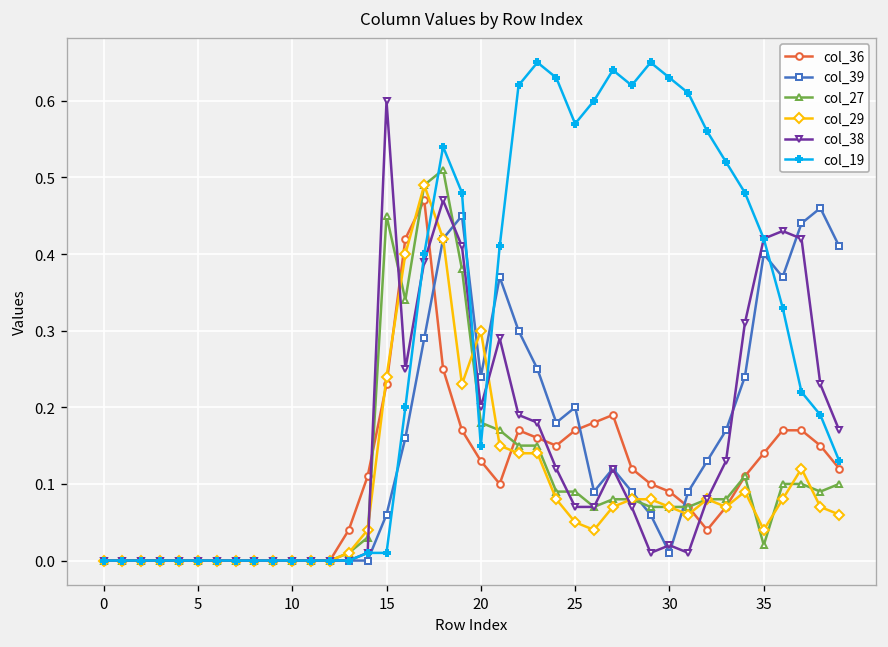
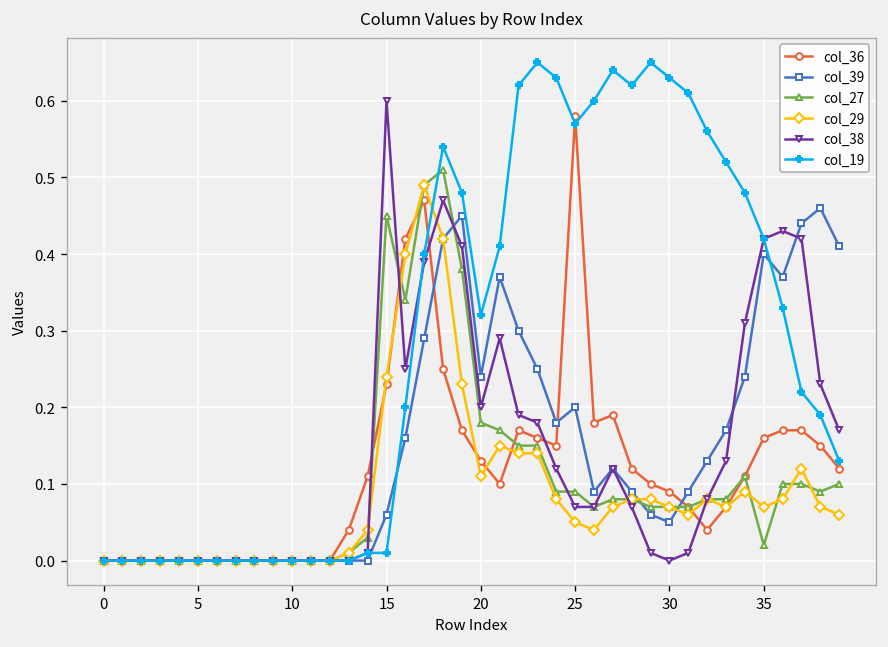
col_29, 20: 0.30 -> 0.11
col_19, 20: 0.15 -> 0.32
col_36, 25: 0.17 -> 0.58
col_39, 30: 0.01 -> 0.05
col_38, 30: 0.02 -> 0.00
col_36, 35: 0.14 -> 0.16
col_29, 35: 0.04 -> 0.07
